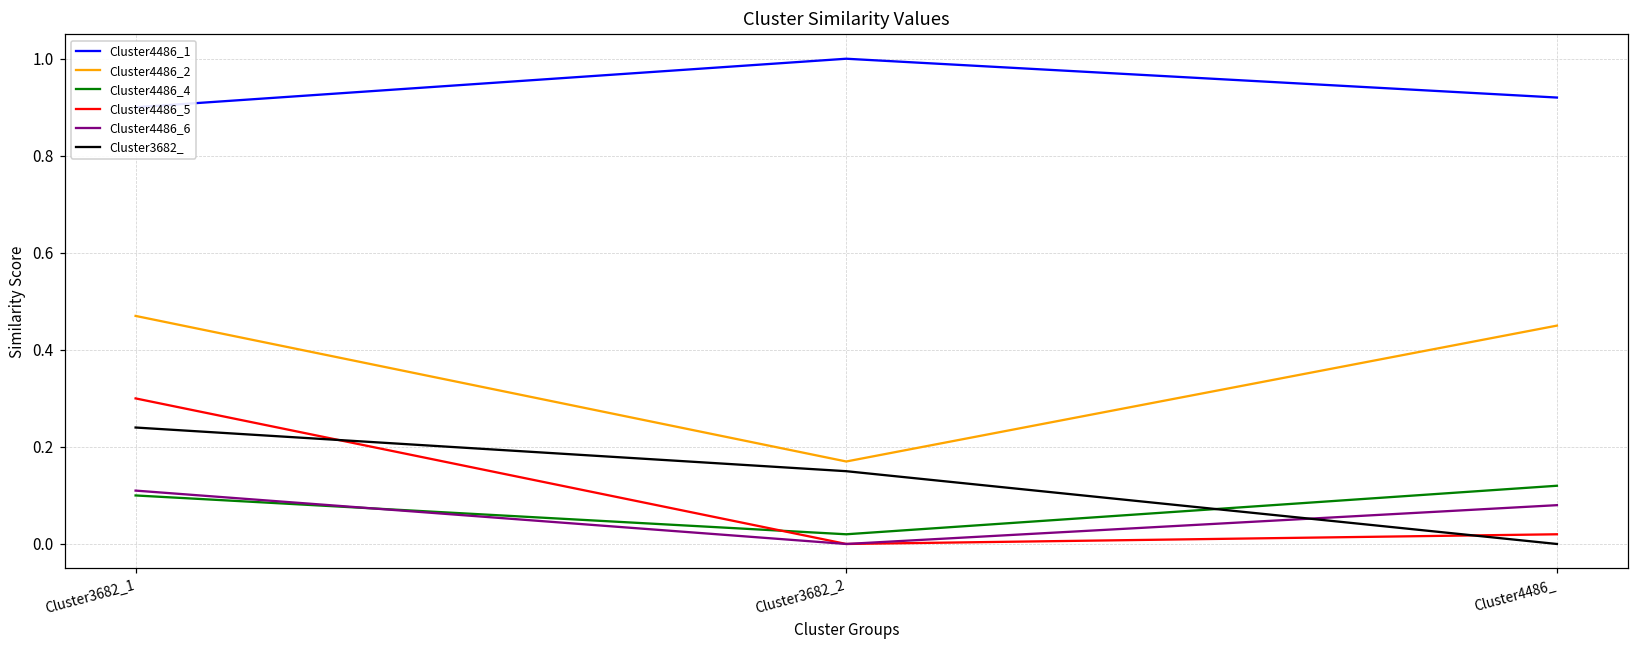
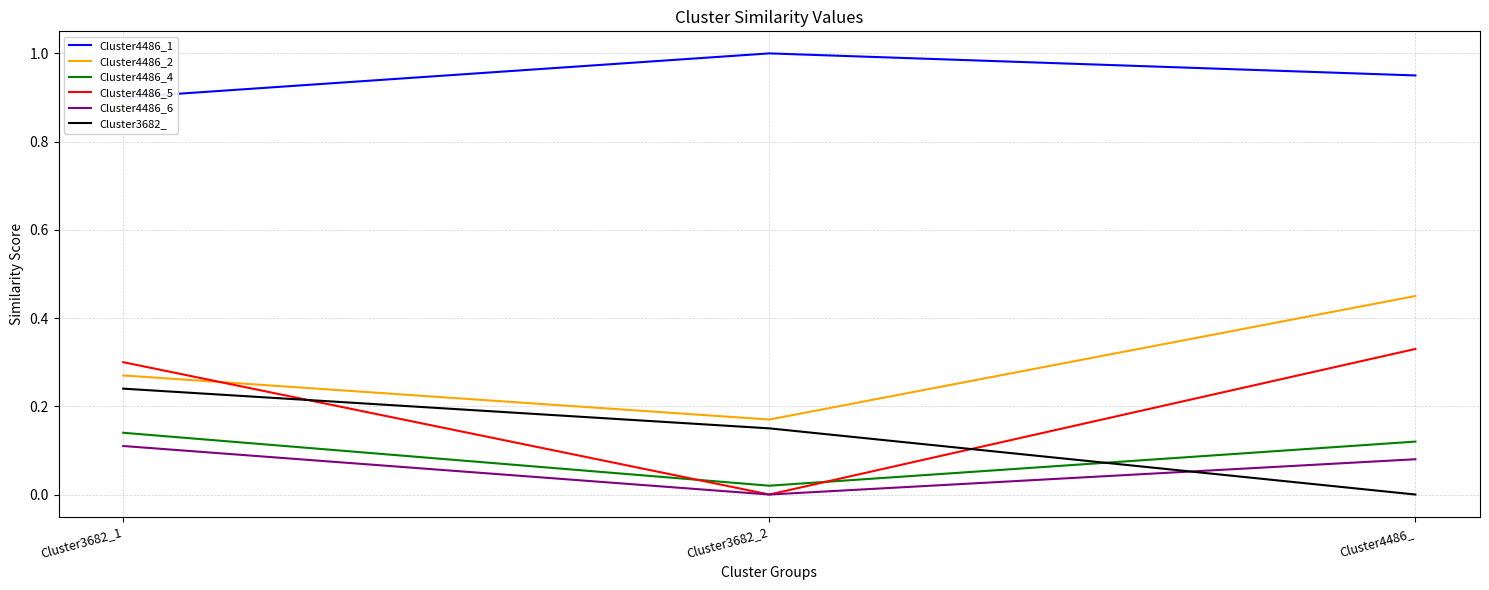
Cluster4486_2, Cluster3682_1: 0.47 -> 0.27
Cluster4486_4, Cluster3682_1: 0.10 -> 0.14
Cluster4486_1, Cluster4486_: 0.92 -> 0.95
Cluster4486_5, Cluster4486_: 0.02 -> 0.33
